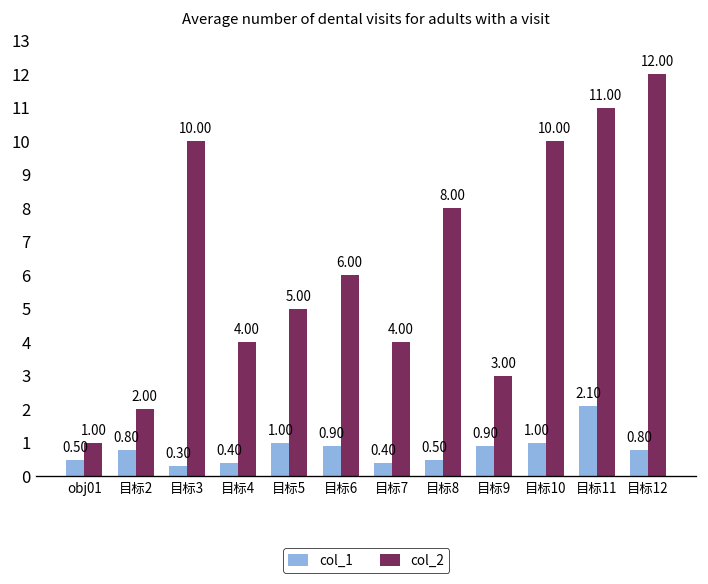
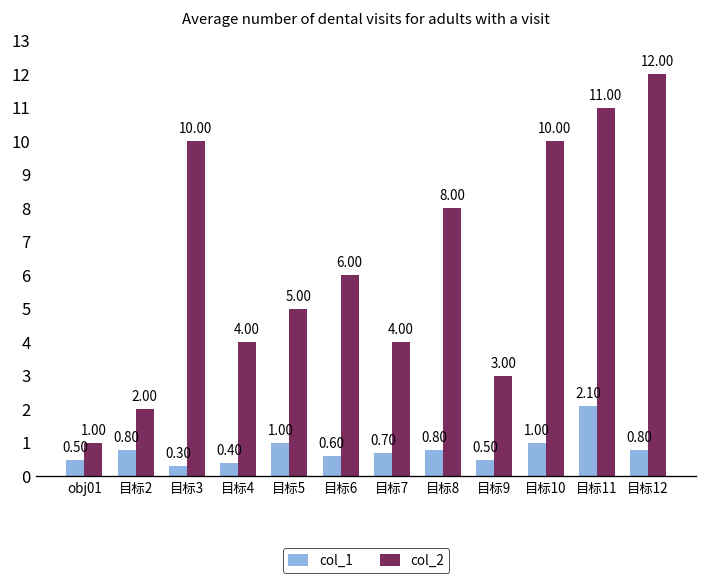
col_1, 目标6: 0.90 -> 0.60
col_1, 目标7: 0.40 -> 0.70
col_1, 目标8: 0.50 -> 0.80
col_1, 目标9: 0.90 -> 0.50
